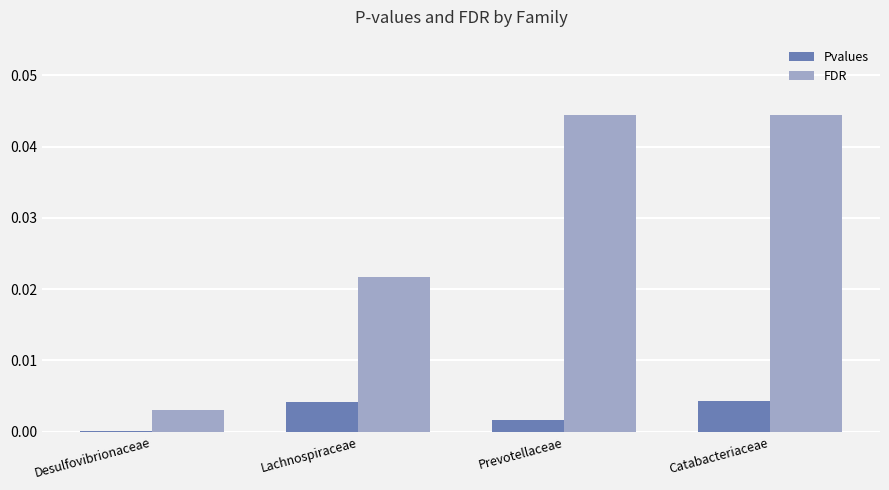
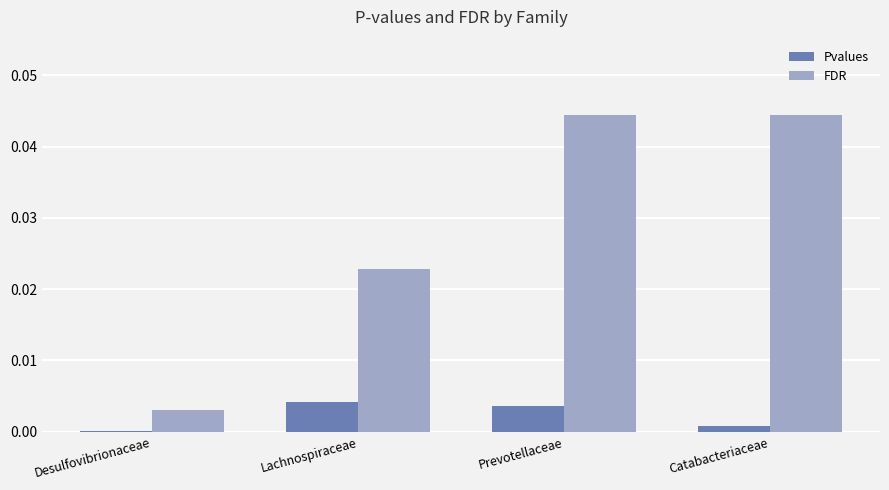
FDR, Lachnospiraceae: 0.022 -> 0.023
Pvalues, Prevotellaceae: 0.002 -> 0.004
Pvalues, Catabacteriaceae: 0.004 -> 0.001
